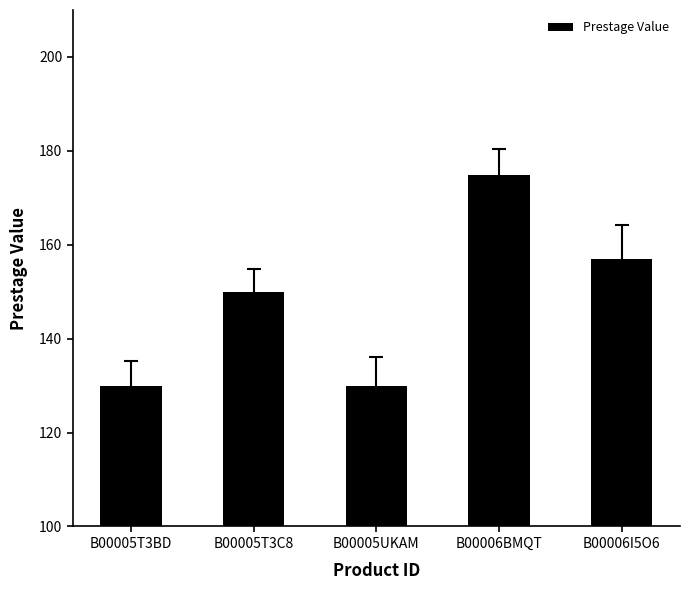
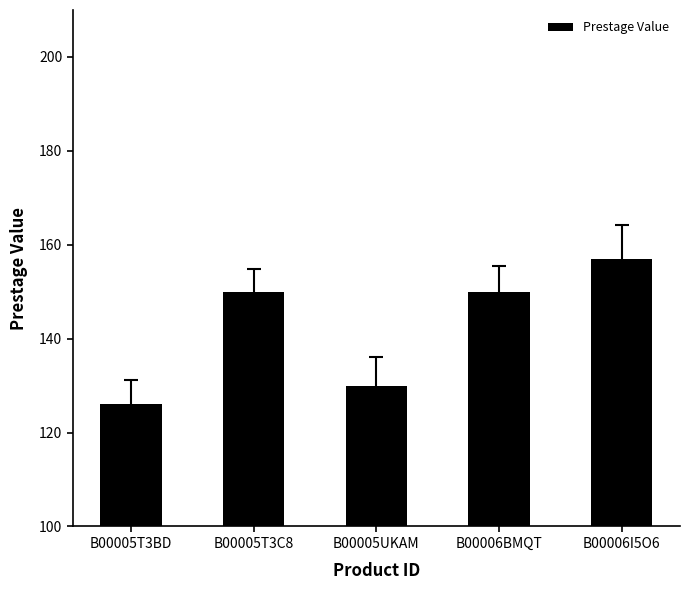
Prestage Value, B00005T3BD: 130 -> 126
Prestage Value, B00006BMQT: 175 -> 150
